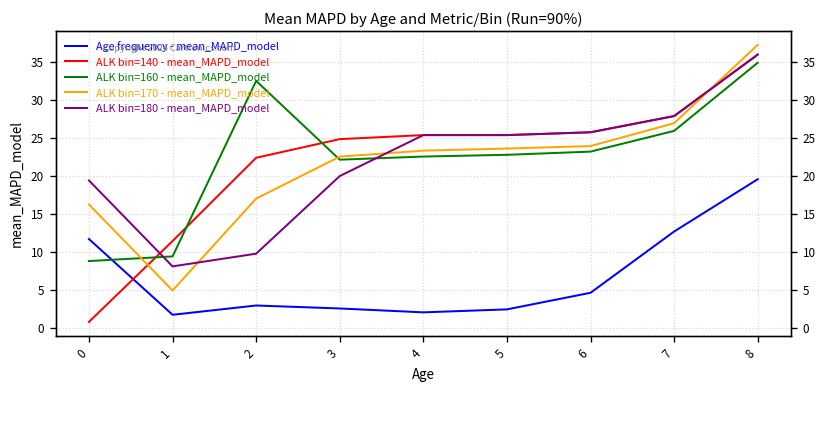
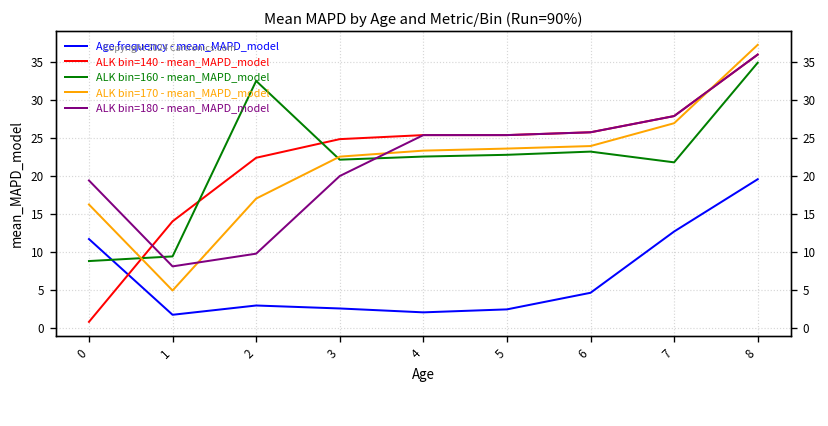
ALK bin=140 - mean_MAPD_model, 1: 11 -> 14
ALK bin=160 - mean_MAPD_model, 7: 26 -> 22
